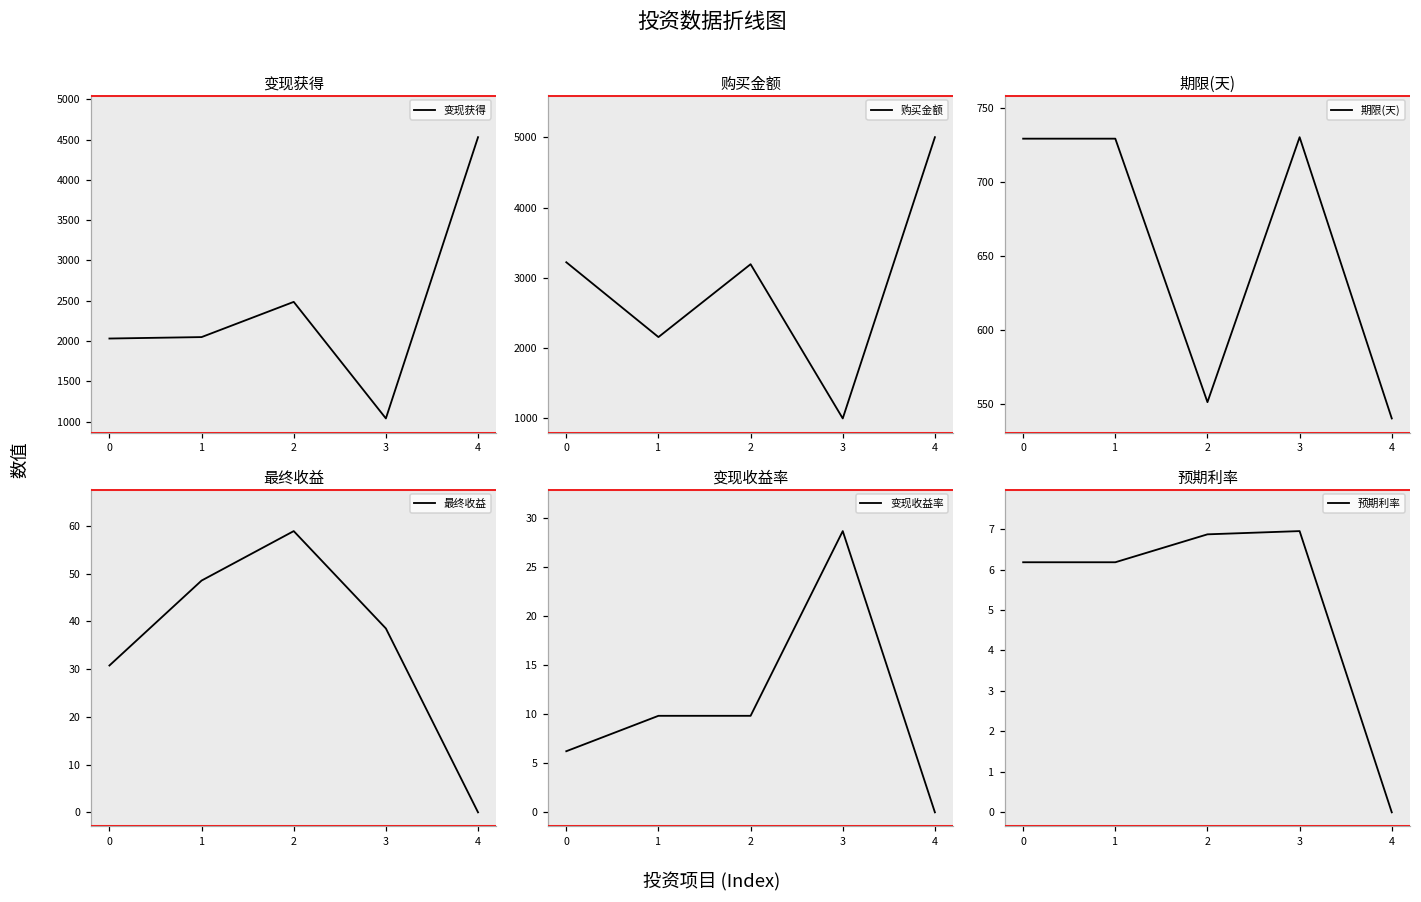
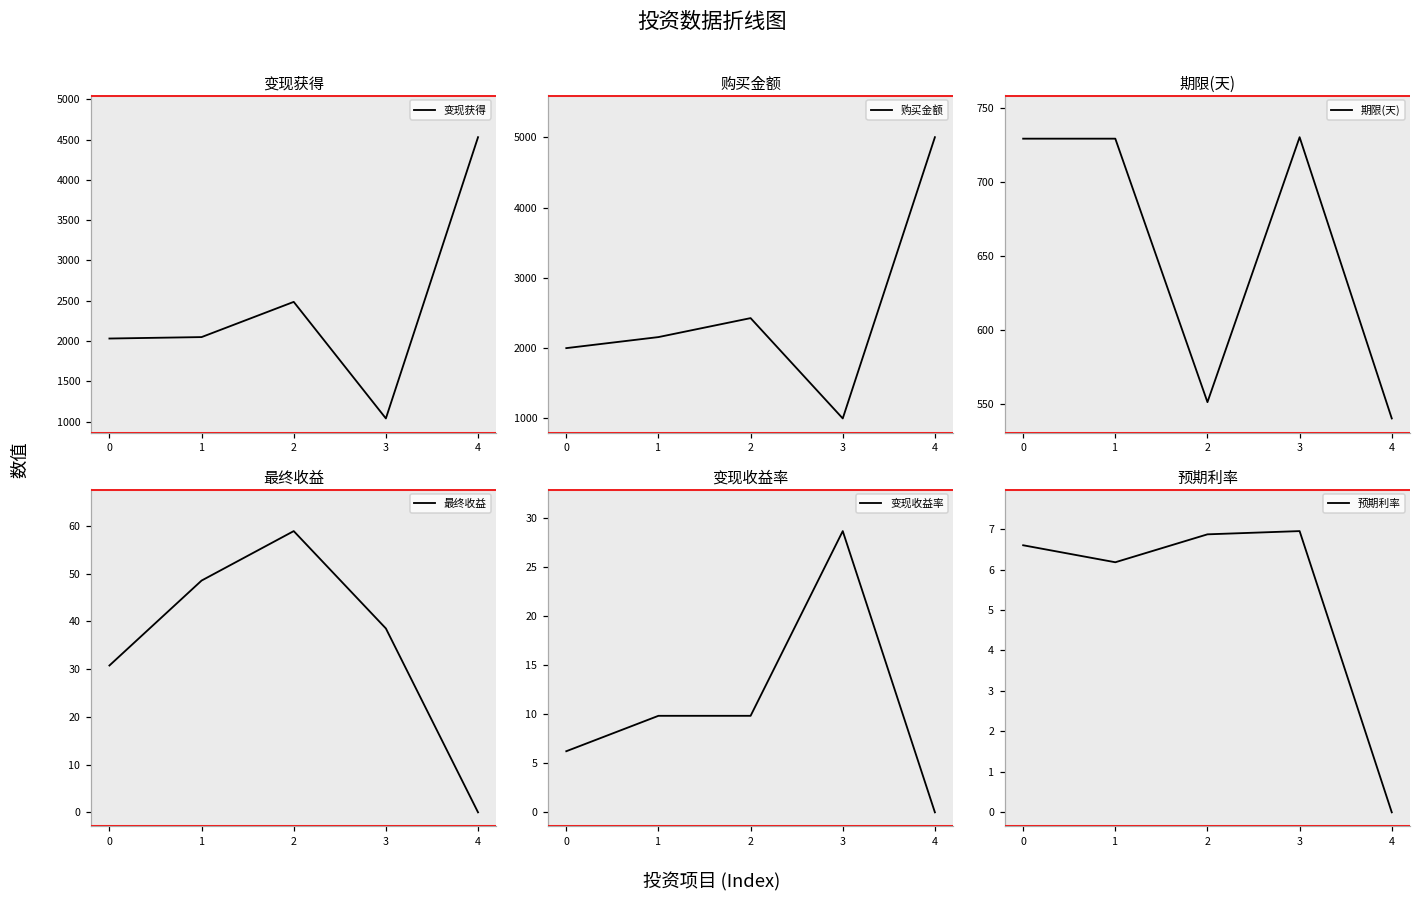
购买金额, 0: 3200 -> 2000
购买金额, 2: 3200 -> 2400
预期利率, 0: 6.2 -> 6.6
